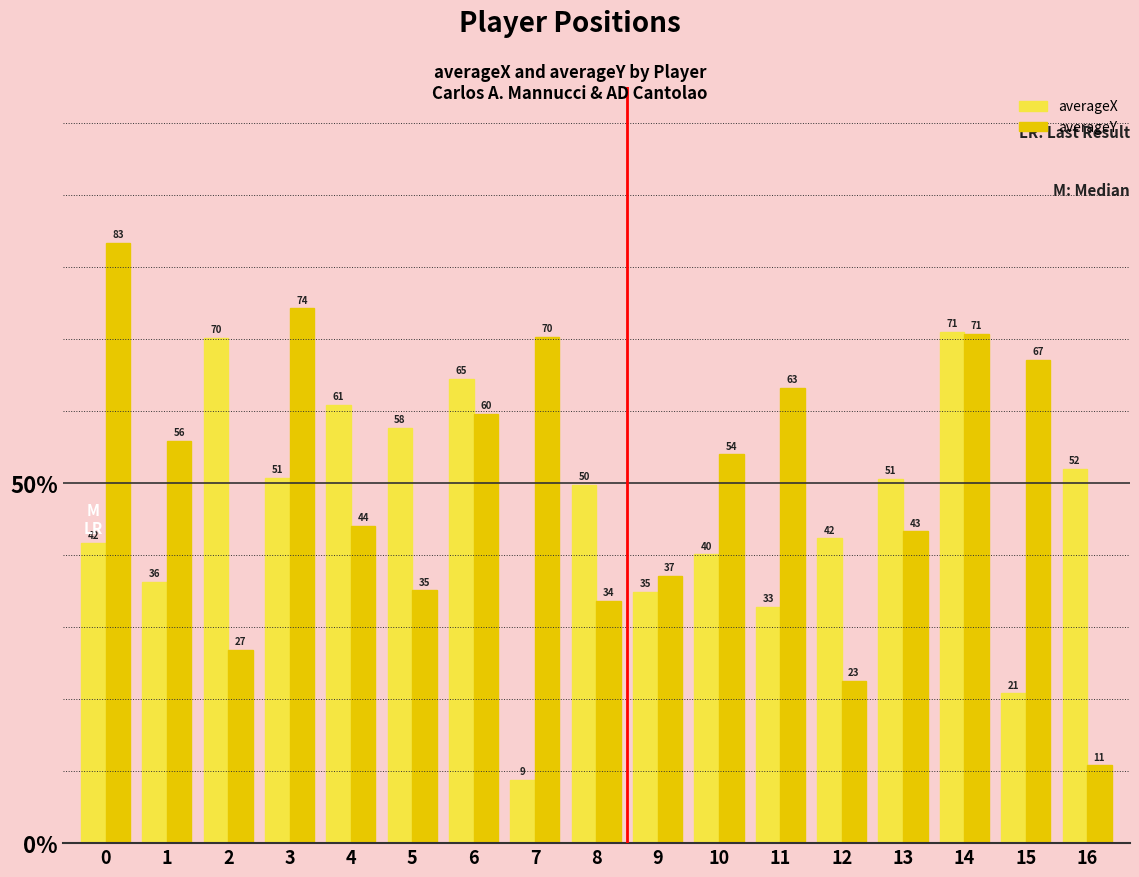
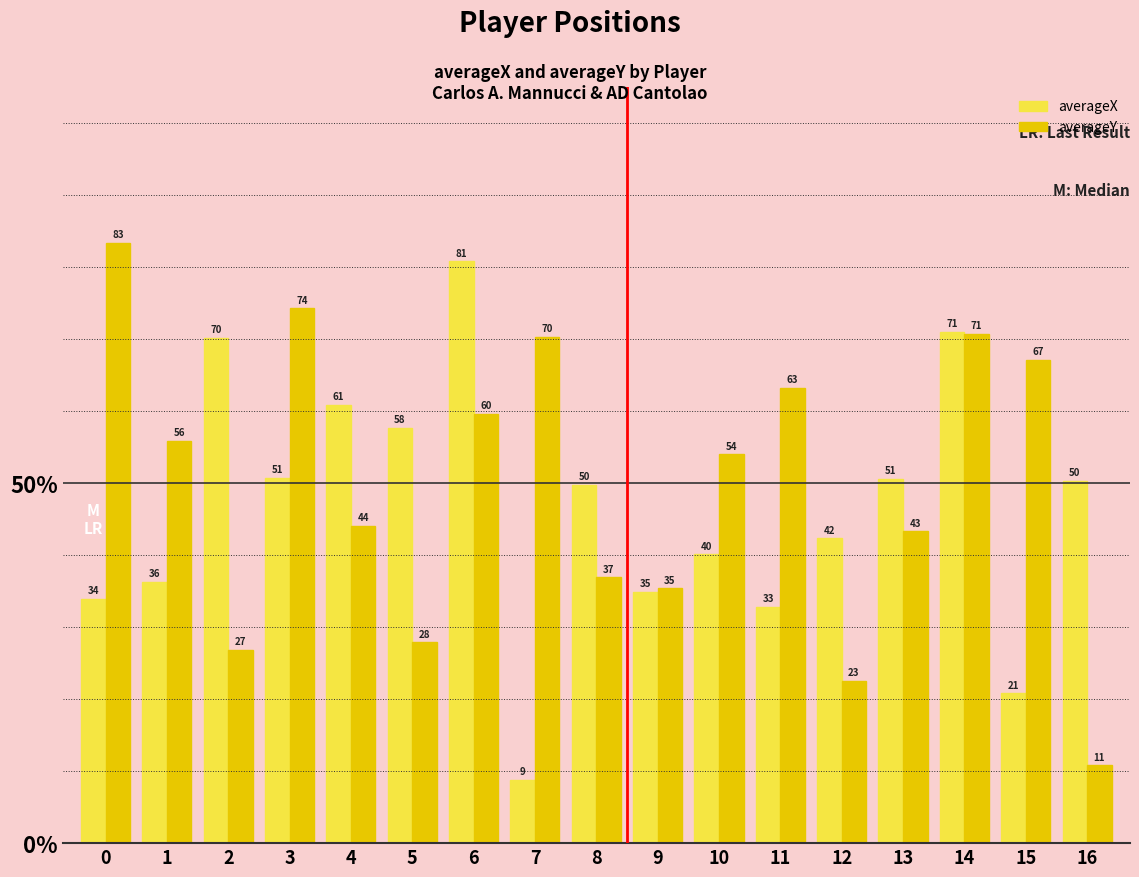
averageX, 0: 42 -> 34
averageY, 5: 35 -> 28
averageX, 6: 65 -> 81
averageY, 8: 34 -> 37
averageY, 9: 37 -> 35
averageX, 16: 52 -> 50
